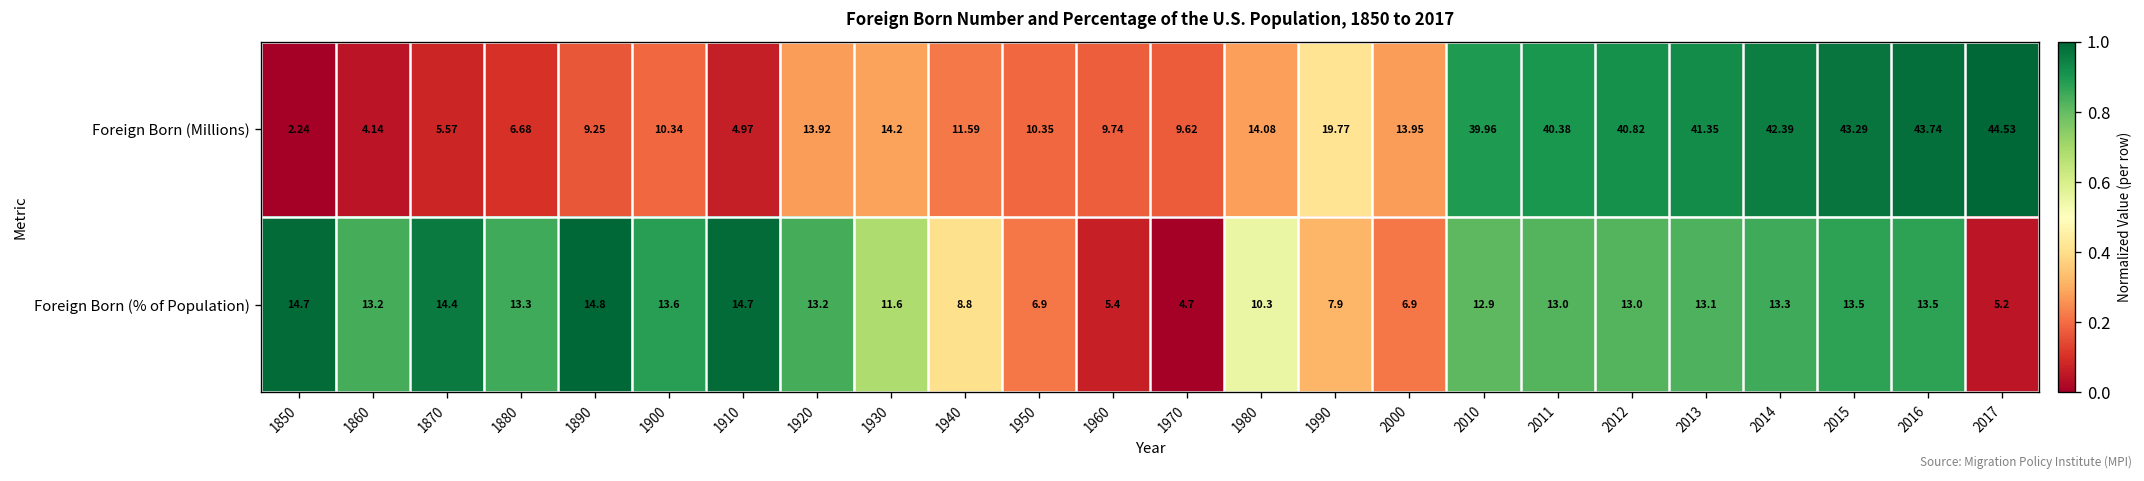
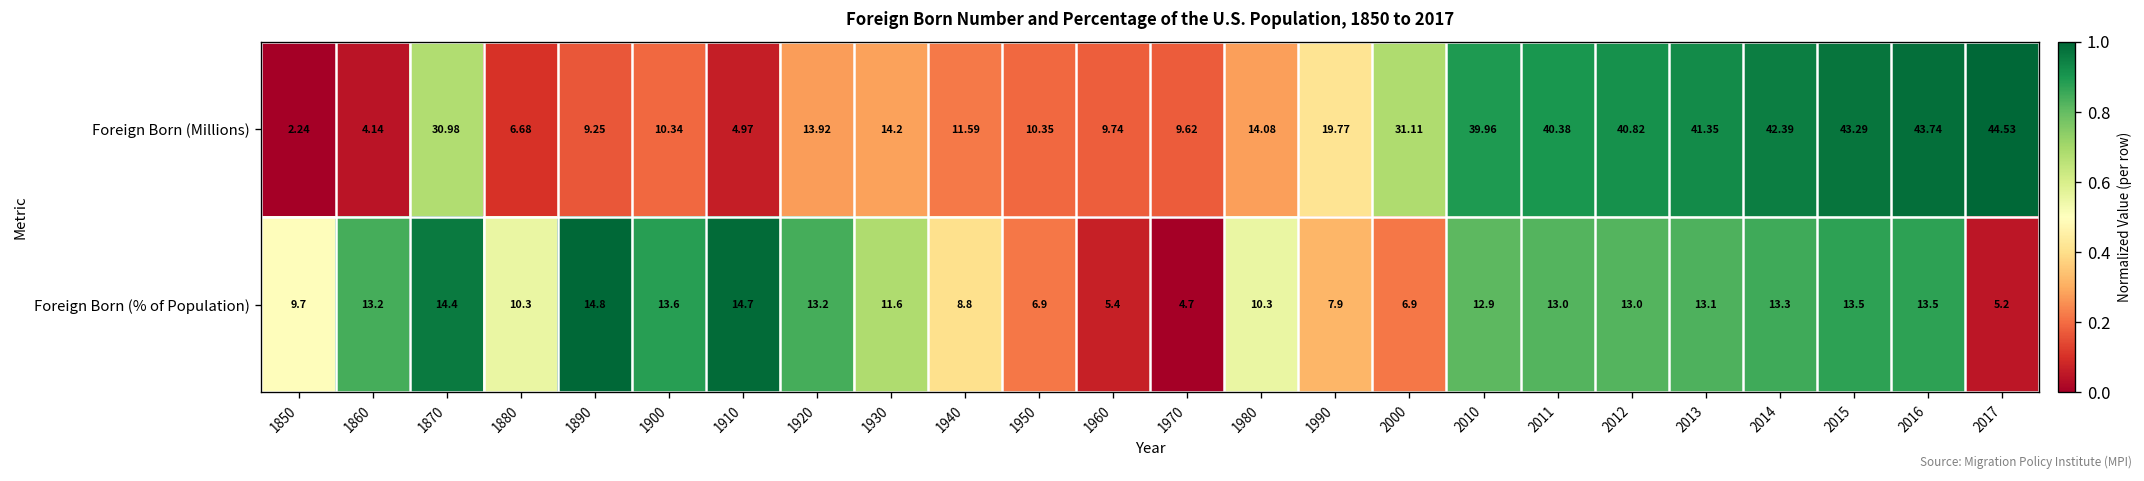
Foreign Born (Millions), 1870: 5.57 -> 30.98
Foreign Born (Millions), 2000: 13.95 -> 31.11
Foreign Born (% of Population), 1850: 14.7 -> 9.7
Foreign Born (% of Population), 1880: 13.3 -> 10.3
